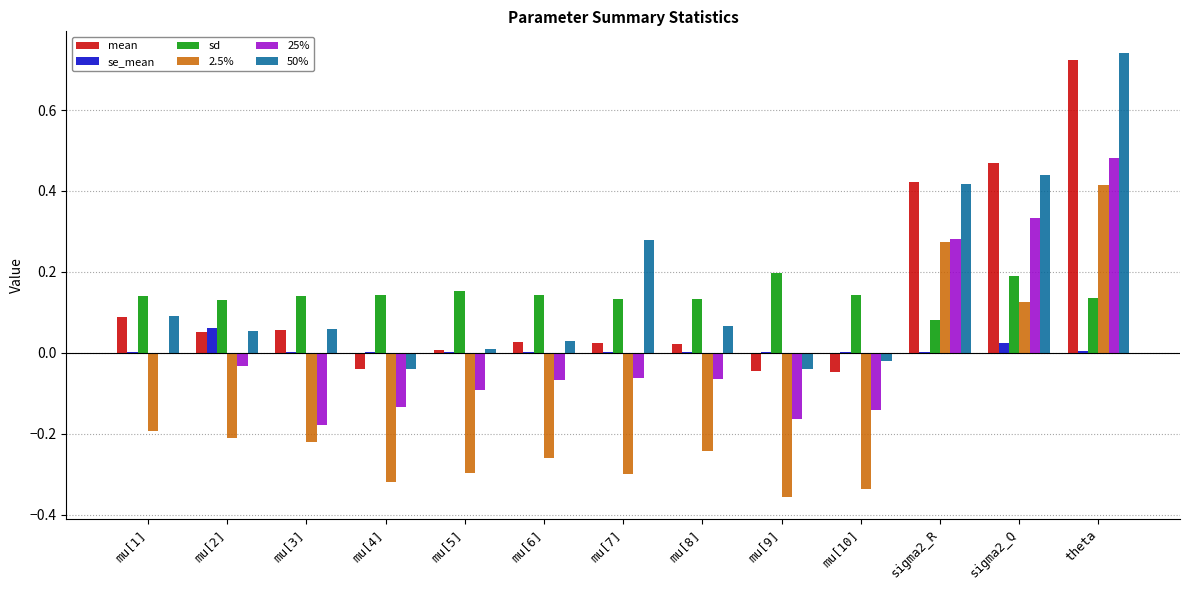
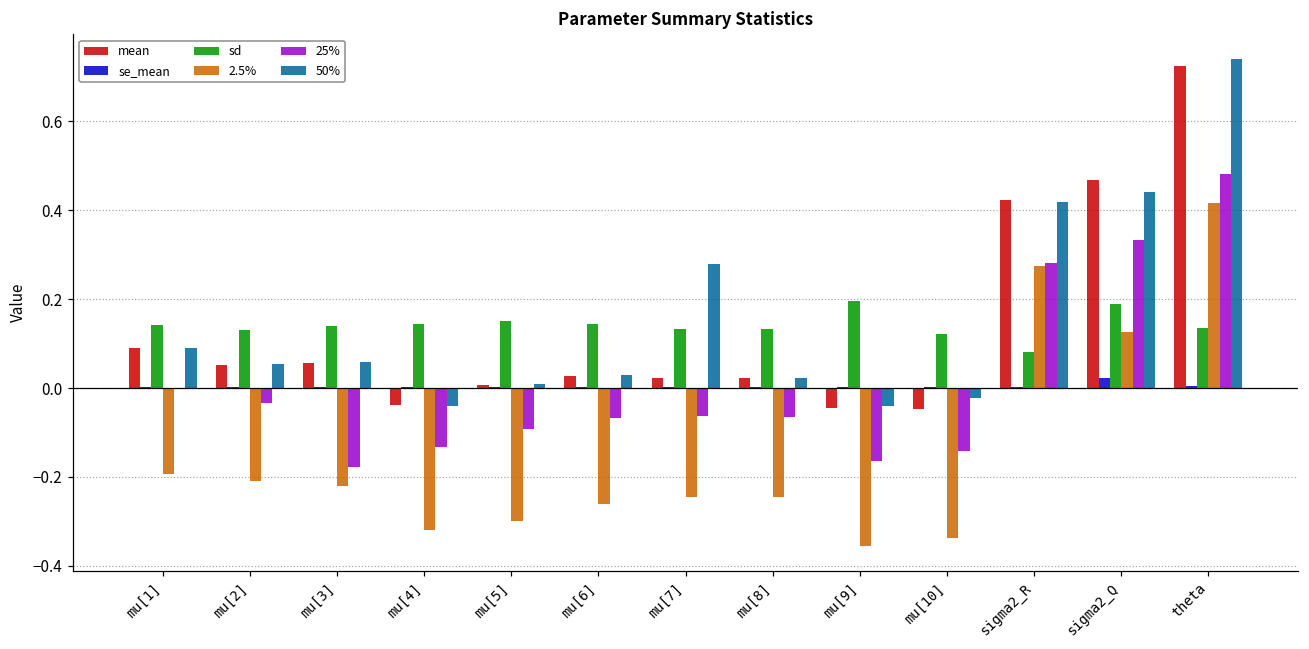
se_mean, mu[2]: 0.06 -> 0.00
2.5%, mu[7]: -0.30 -> -0.25
50%, mu[8]: 0.06 -> 0.02
sd, mu[10]: 0.14 -> 0.12
